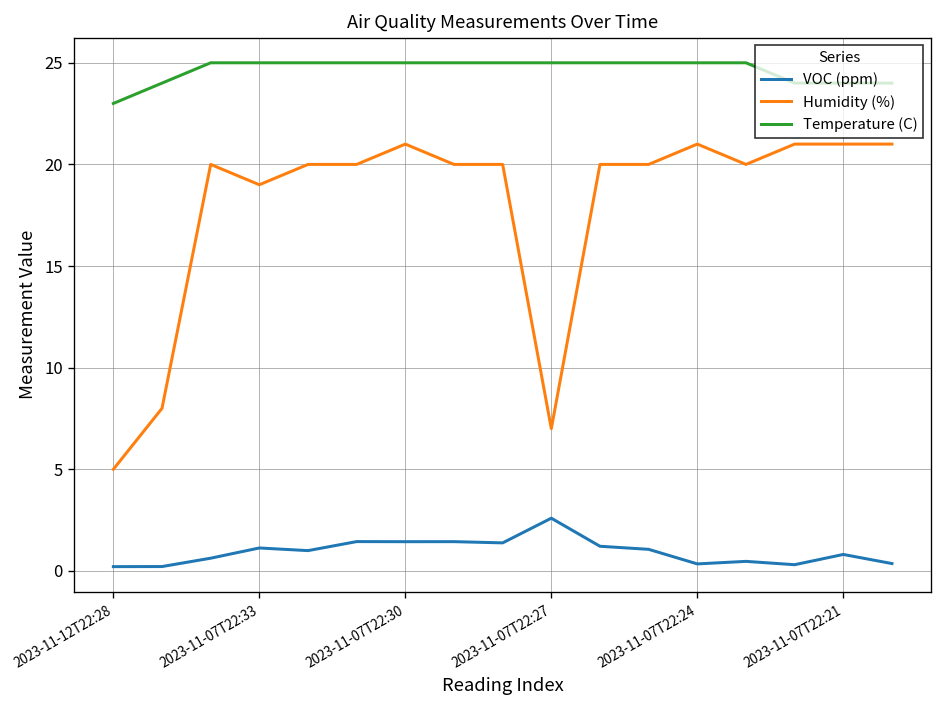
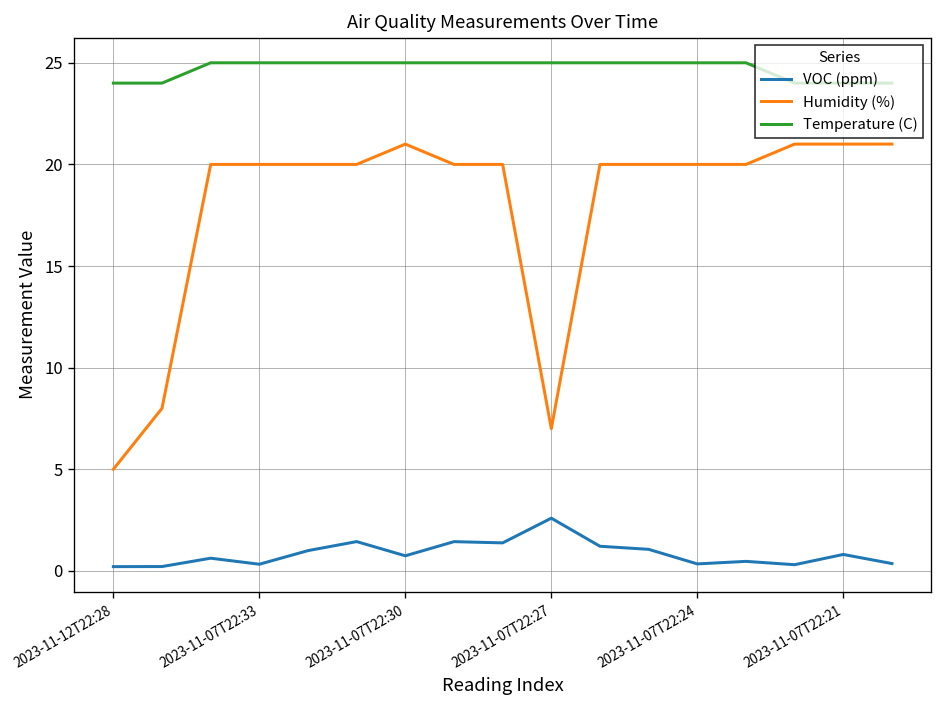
Temperature (C), 2023-11-12T22:28: 23 -> 24
VOC (ppm), 2023-11-07T22:33: 1.1 -> 0.3
Humidity (%), 2023-11-07T22:33: 19 -> 20
VOC (ppm), 2023-11-07T22:30: 1.4 -> 0.7
Humidity (%), 2023-11-07T22:24: 21 -> 20
